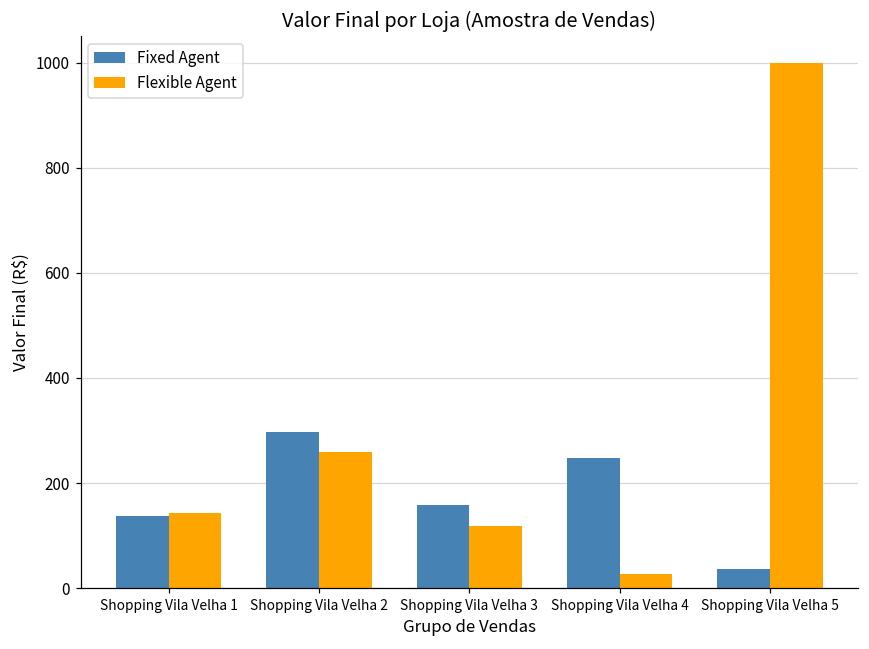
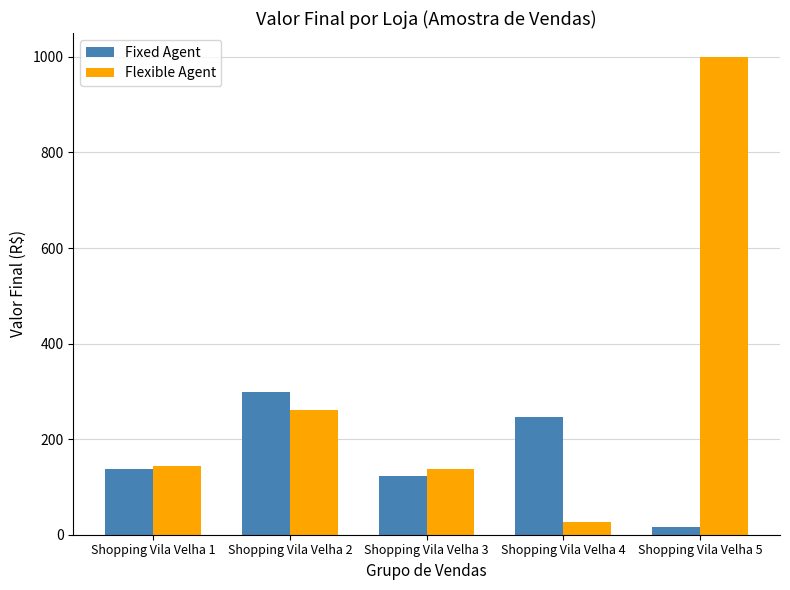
Fixed Agent, Shopping Vila Velha 3: 160 -> 120
Flexible Agent, Shopping Vila Velha 3: 120 -> 140
Fixed Agent, Shopping Vila Velha 5: 40 -> 20
